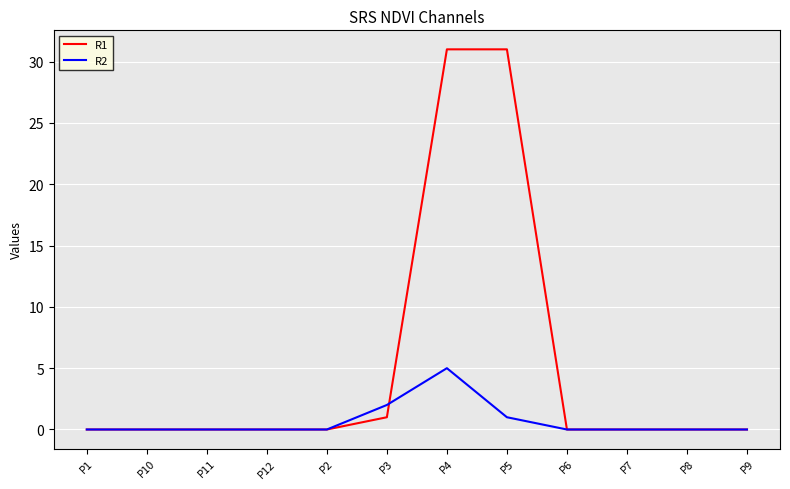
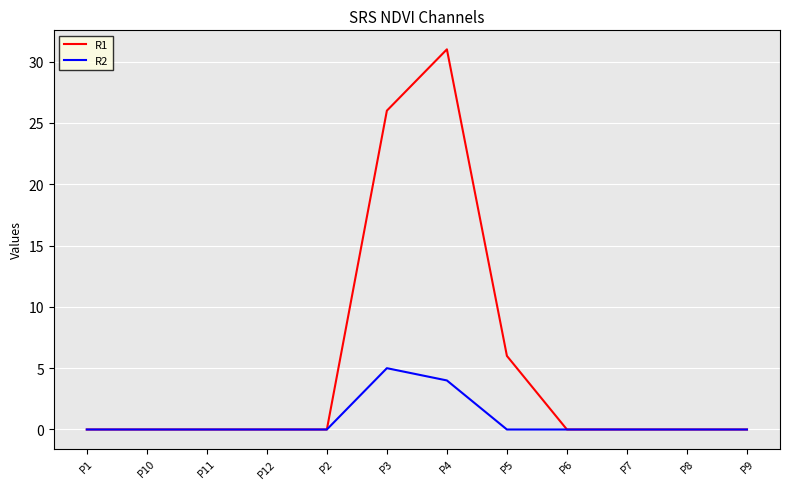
R1, P3: 1 -> 26
R2, P3: 2 -> 5
R2, P4: 5 -> 4
R1, P5: 31 -> 6
R2, P5: 1 -> 0
